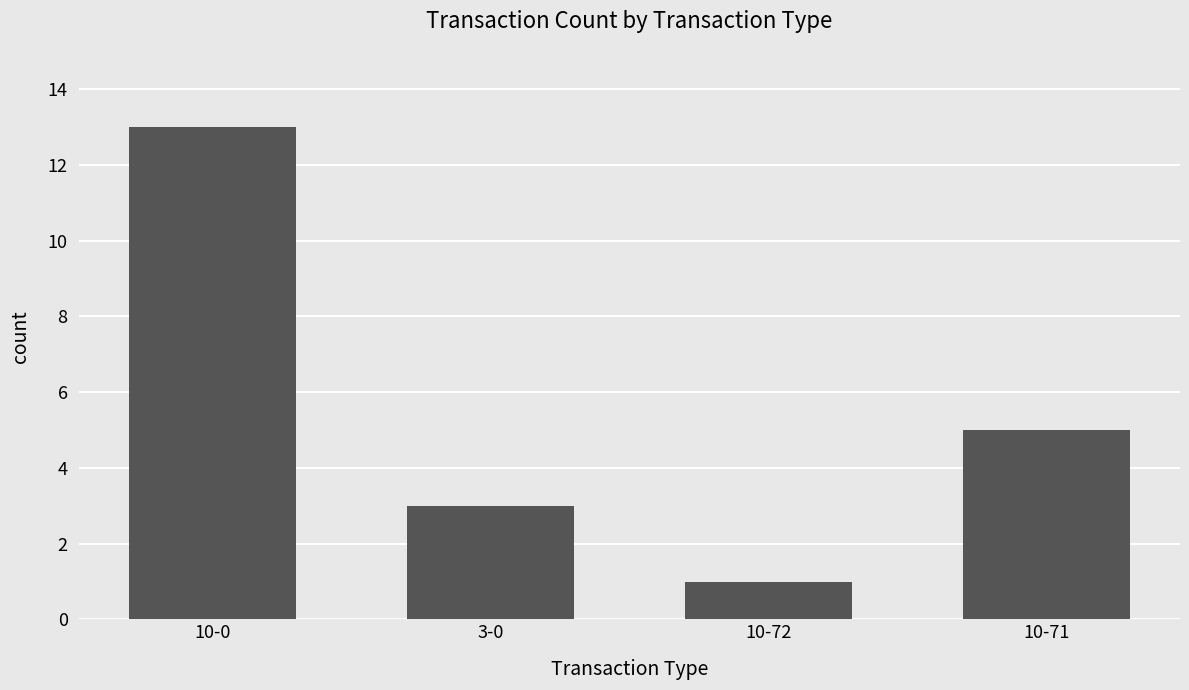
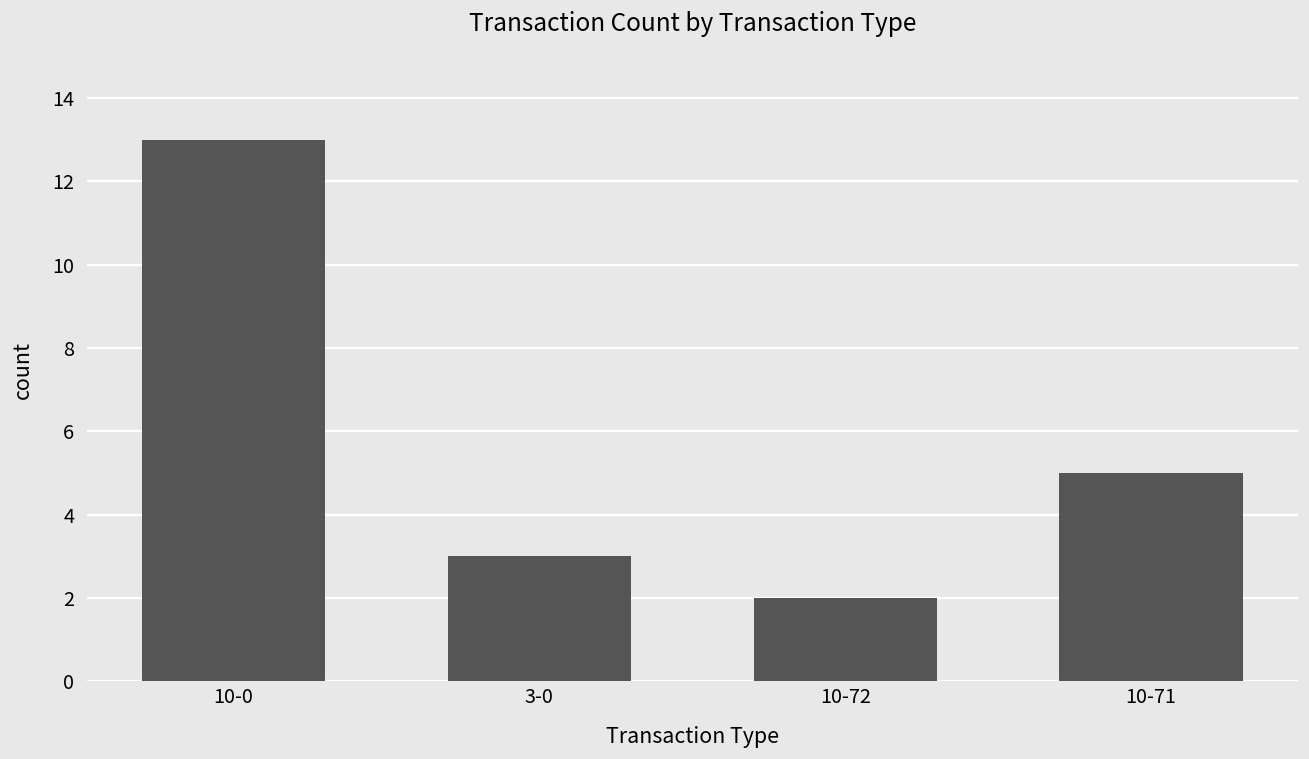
10-72: 1 -> 2
